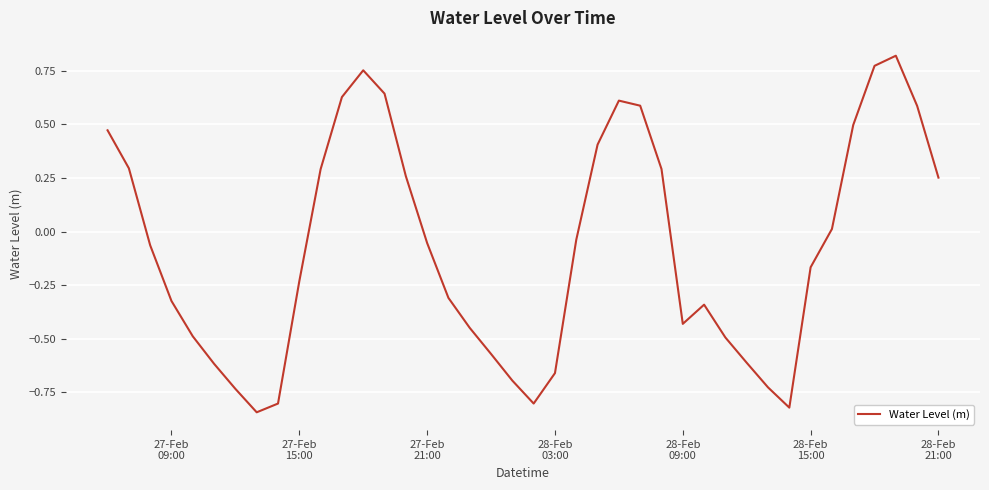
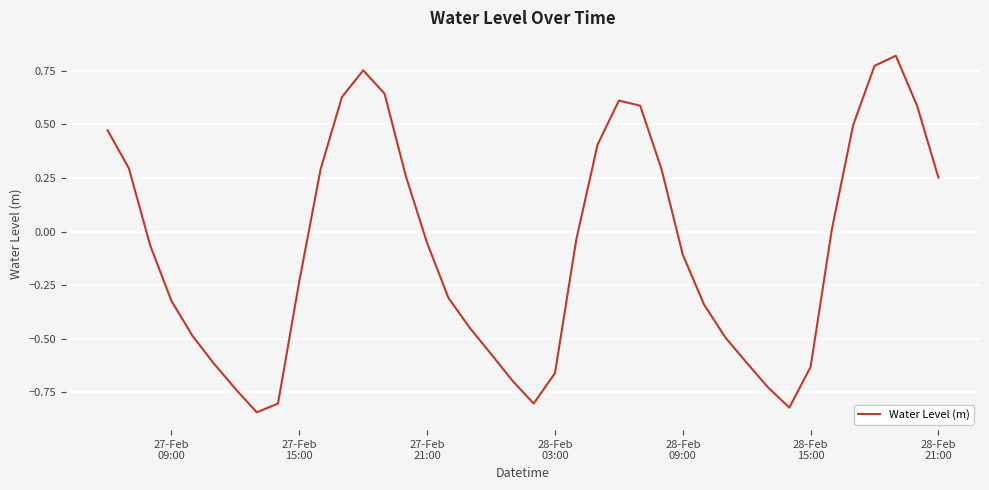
28-Feb 09:00: -0.43 -> -0.11
28-Feb 15:00: -0.17 -> -0.63
